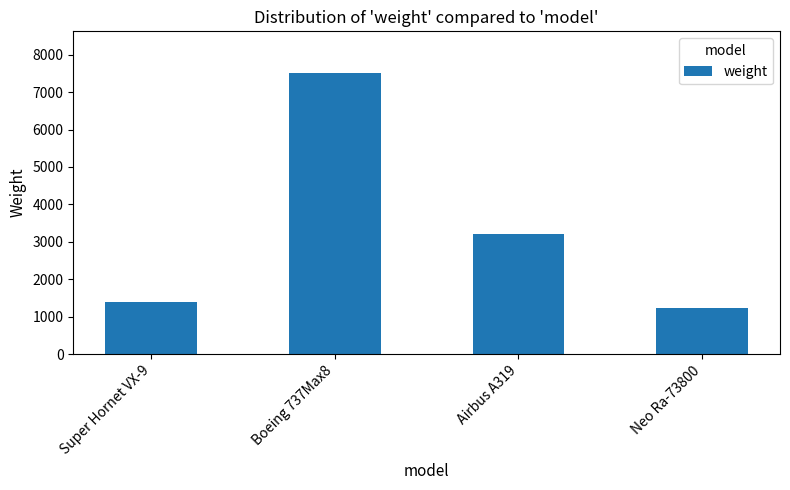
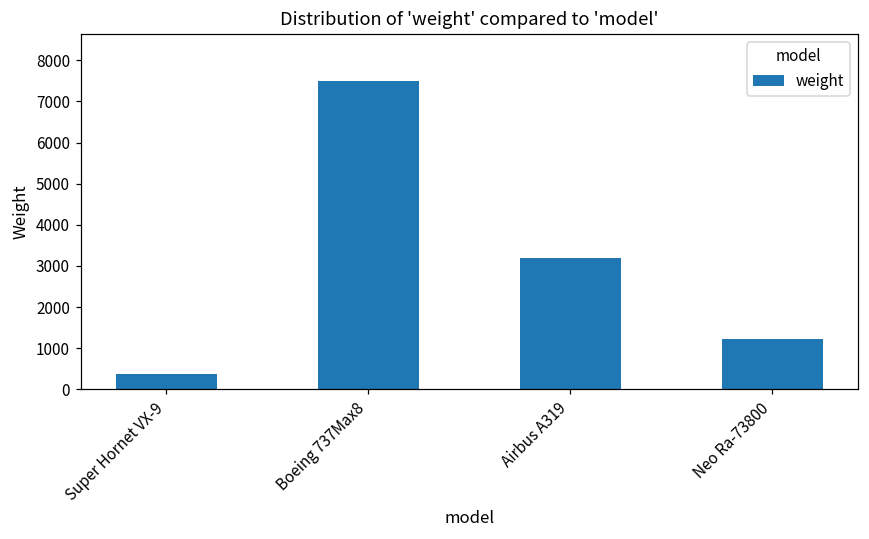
Super Hornet VX-9: 1400 -> 400
